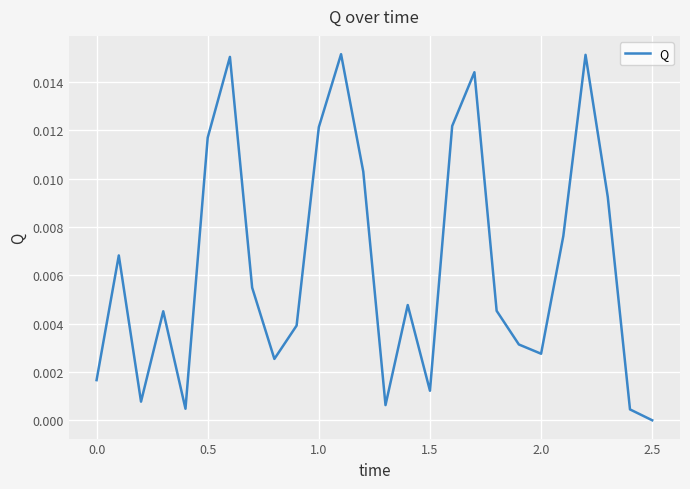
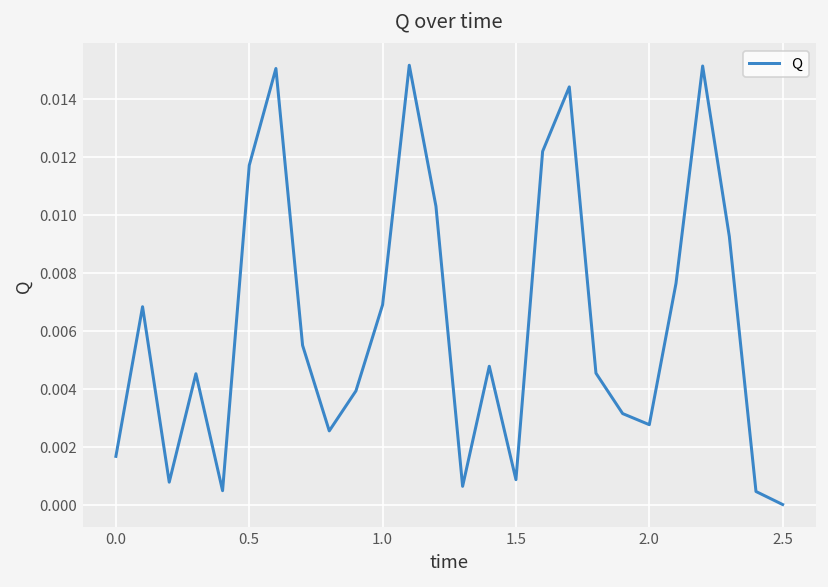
1.0: 0.0121 -> 0.0069
1.5: 0.0012 -> 0.0009
